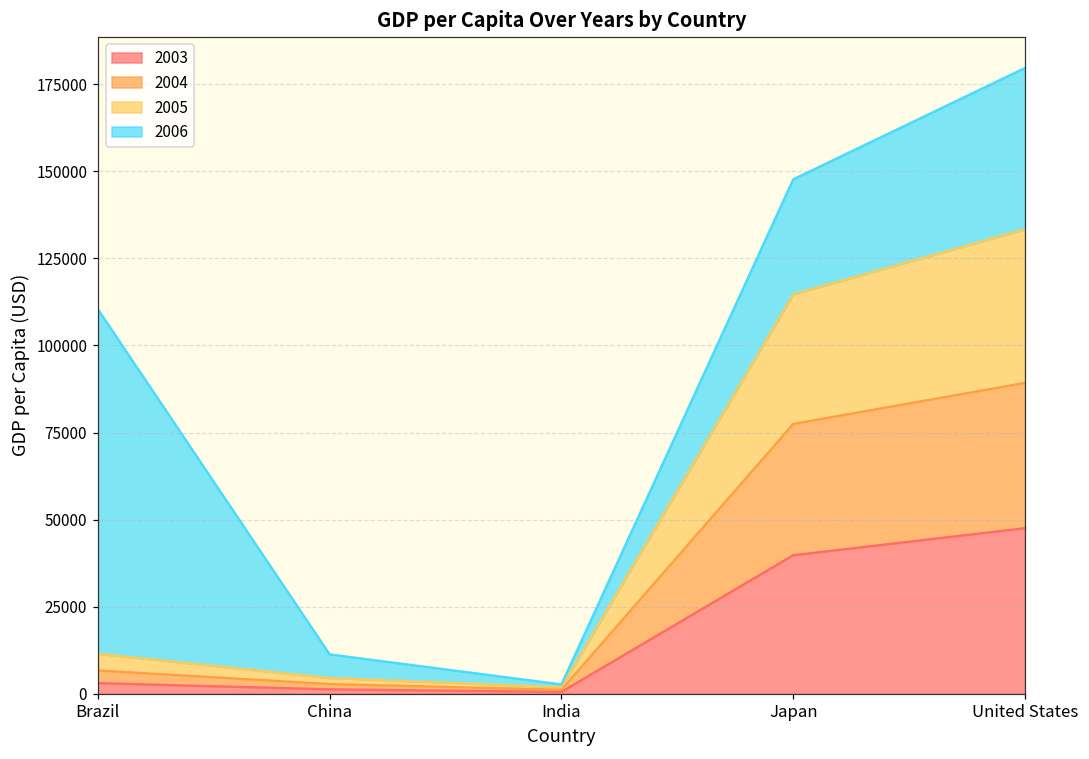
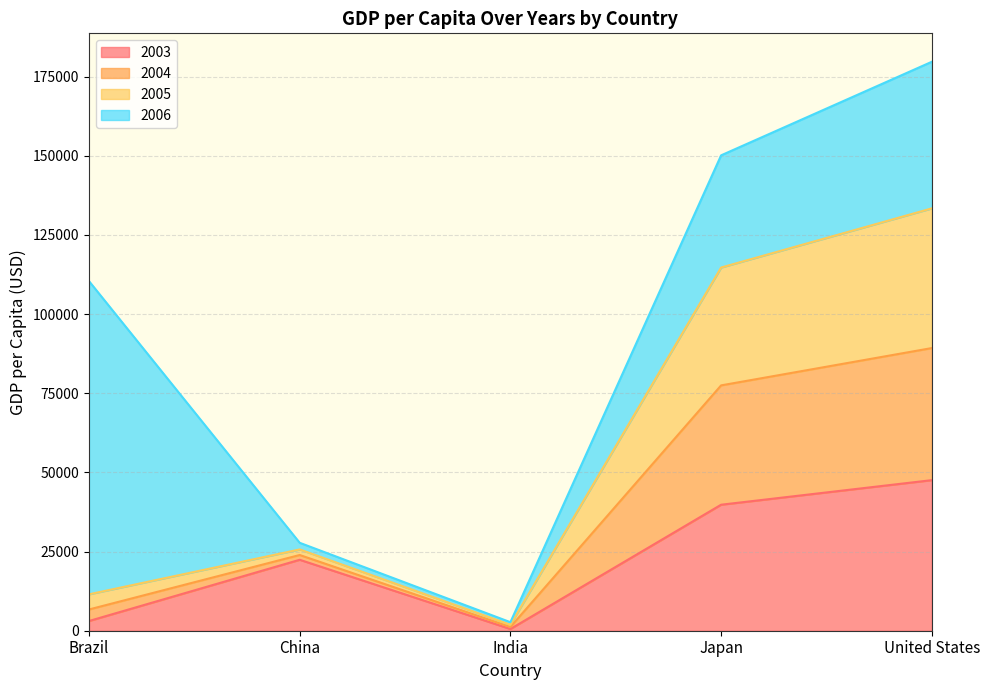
2003, China: 1000 -> 22000
2006, China: 7000 -> 2000
2006, Japan: 33000 -> 35000
